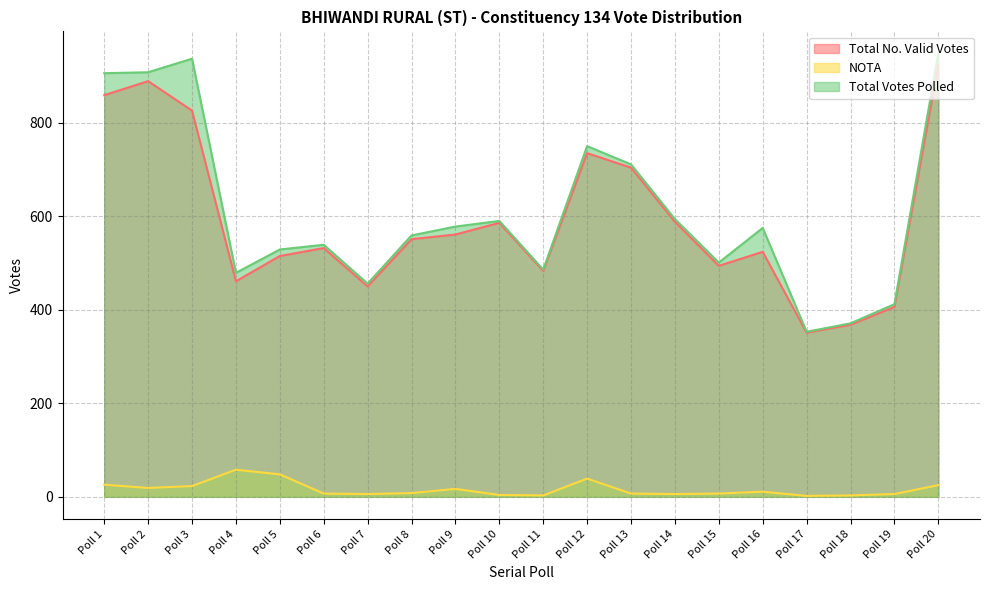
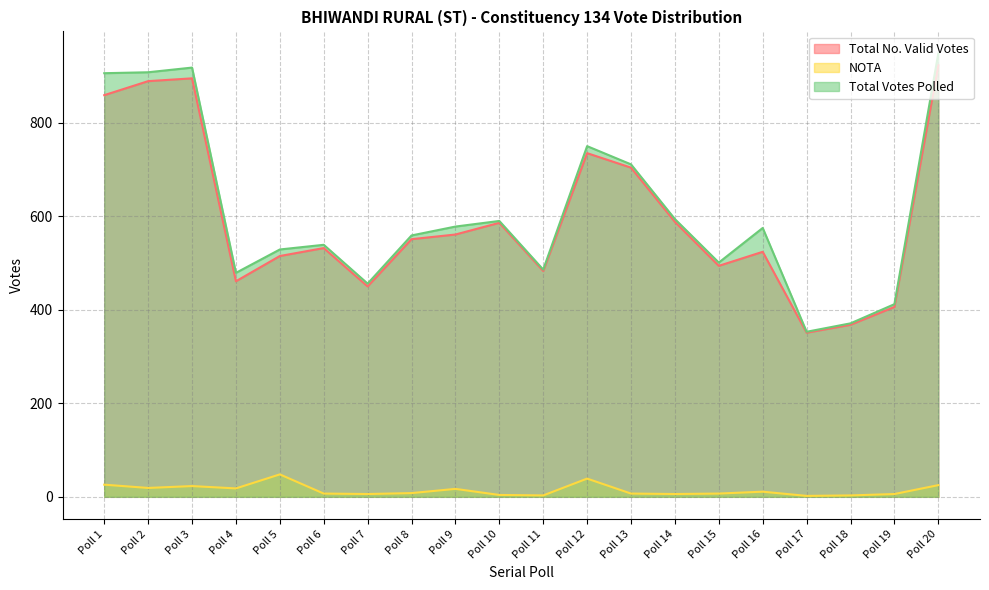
Total No. Valid Votes, Poll 3: 830 -> 900
Total Votes Polled, Poll 3: 940 -> 920
NOTA, Poll 4: 60 -> 20
